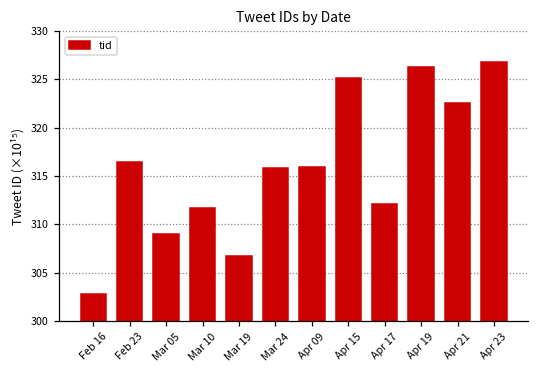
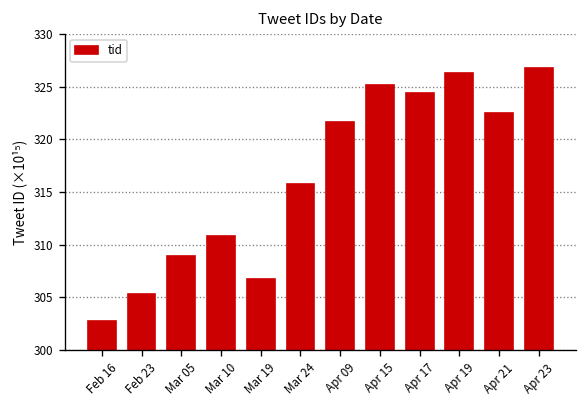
Feb 23: 316 -> 305
Mar 10: 312 -> 311
Apr 09: 316 -> 322
Apr 17: 312 -> 324
